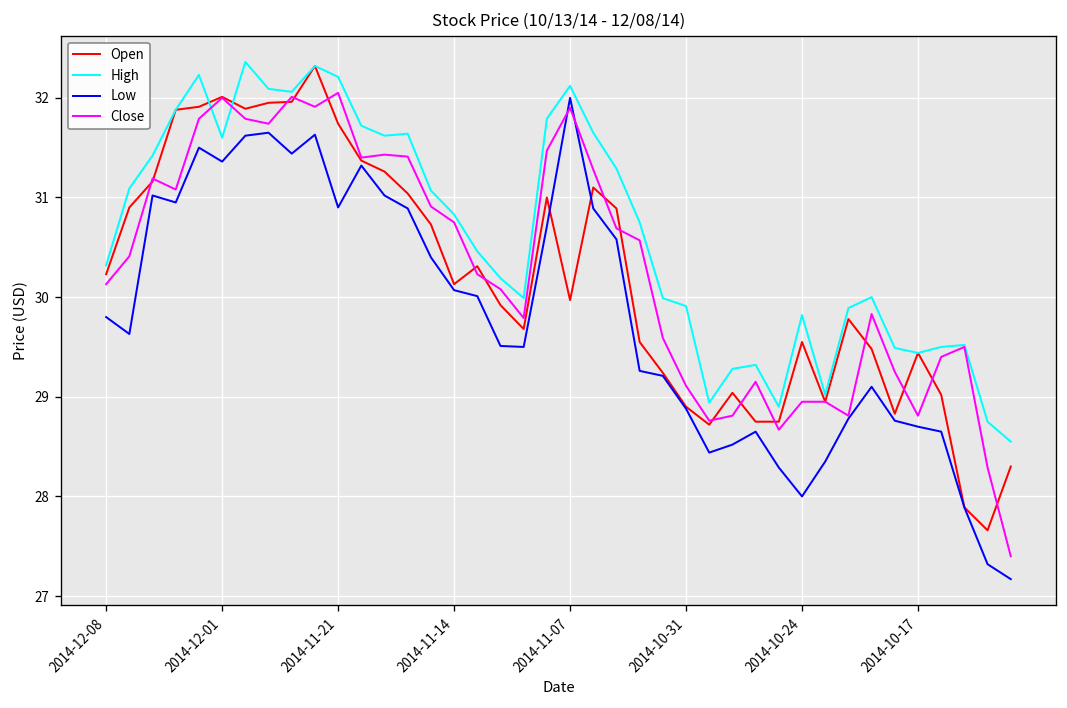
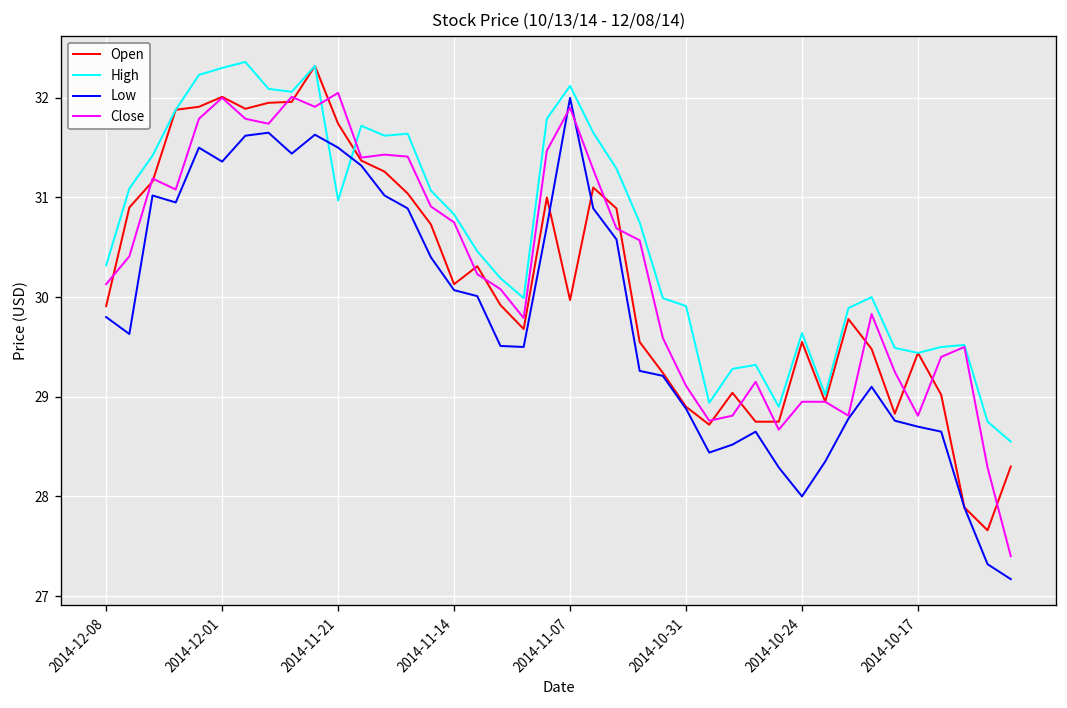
Open, 2014-12-08: 30.2 -> 29.9
High, 2014-12-01: 31.6 -> 32.3
High, 2014-11-21: 32.2 -> 31.0
Low, 2014-11-21: 30.9 -> 31.5
High, 2014-10-24: 29.8 -> 29.6
